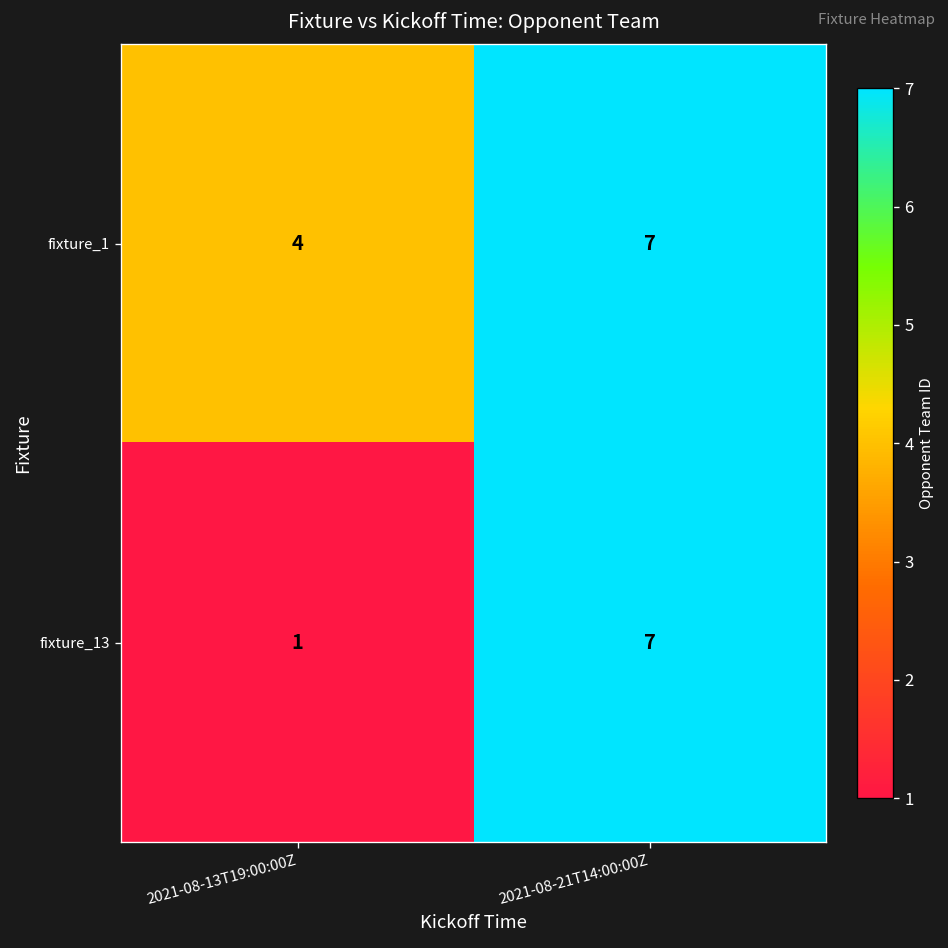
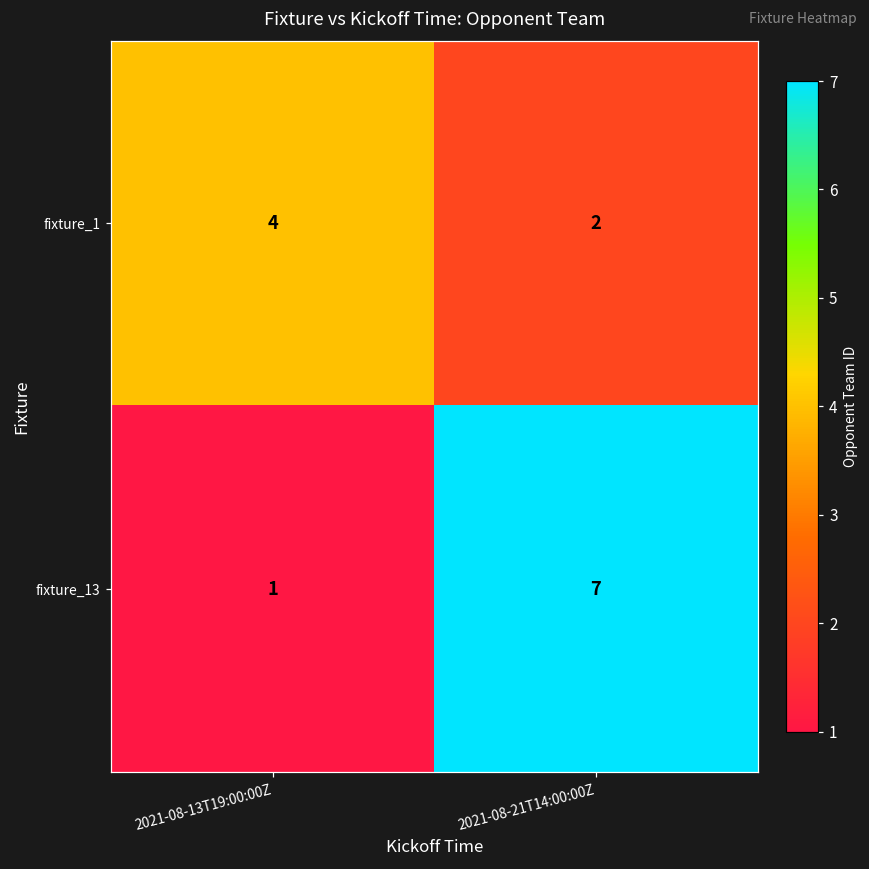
fixture_1, 2021-08-21T14:00:00Z: 7 -> 2
